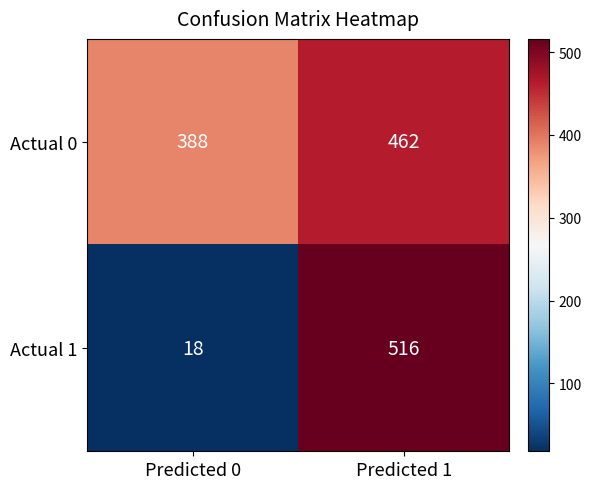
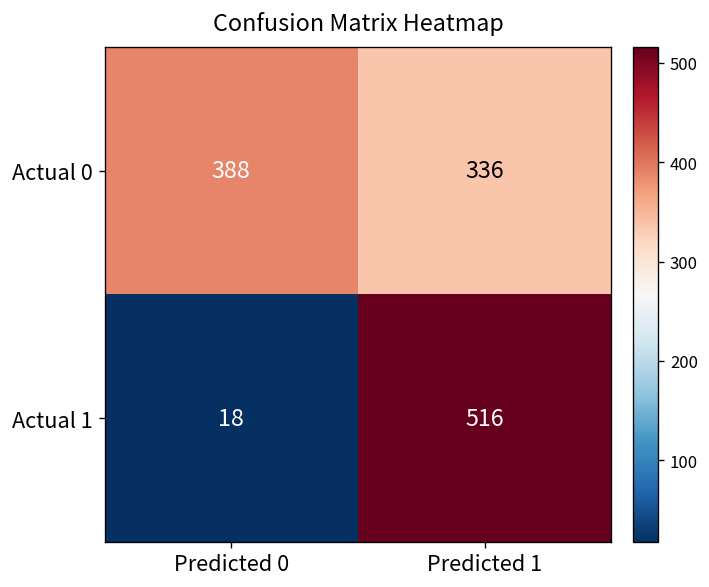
Actual 0, Predicted 1: 462 -> 336
